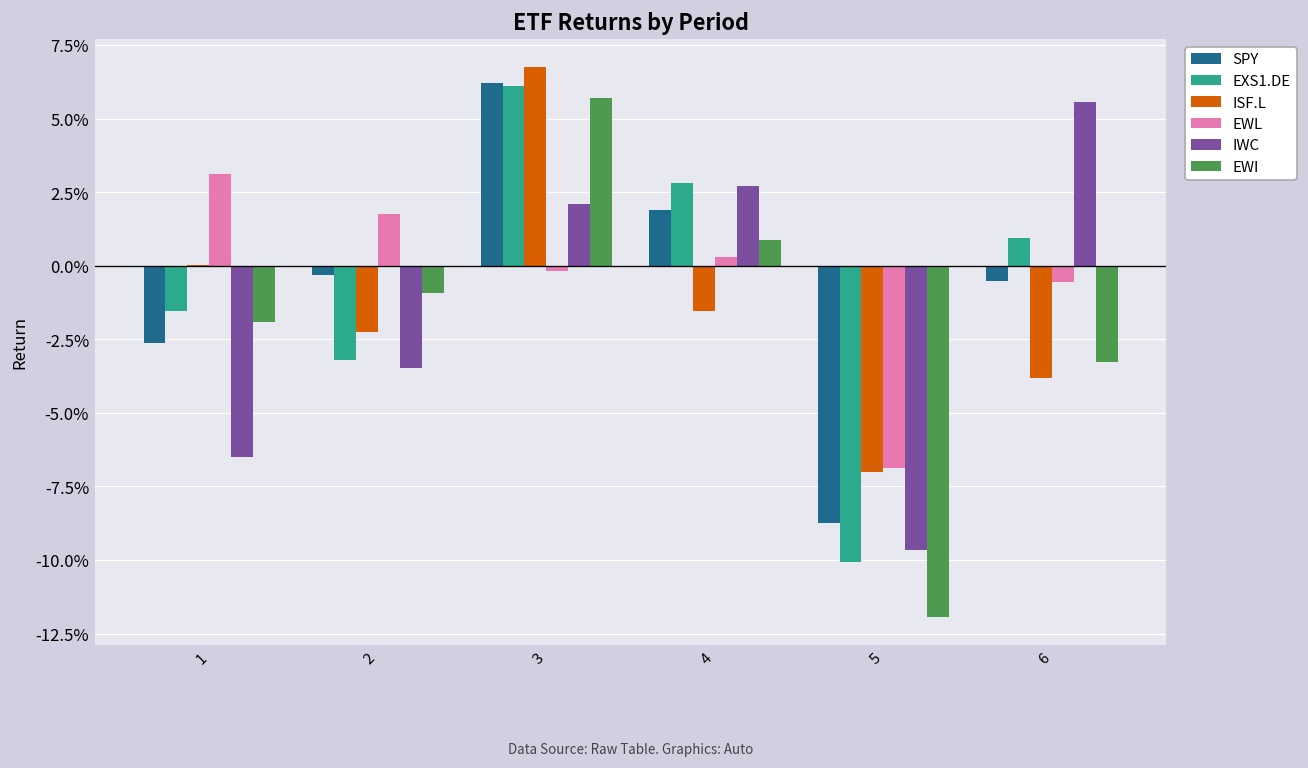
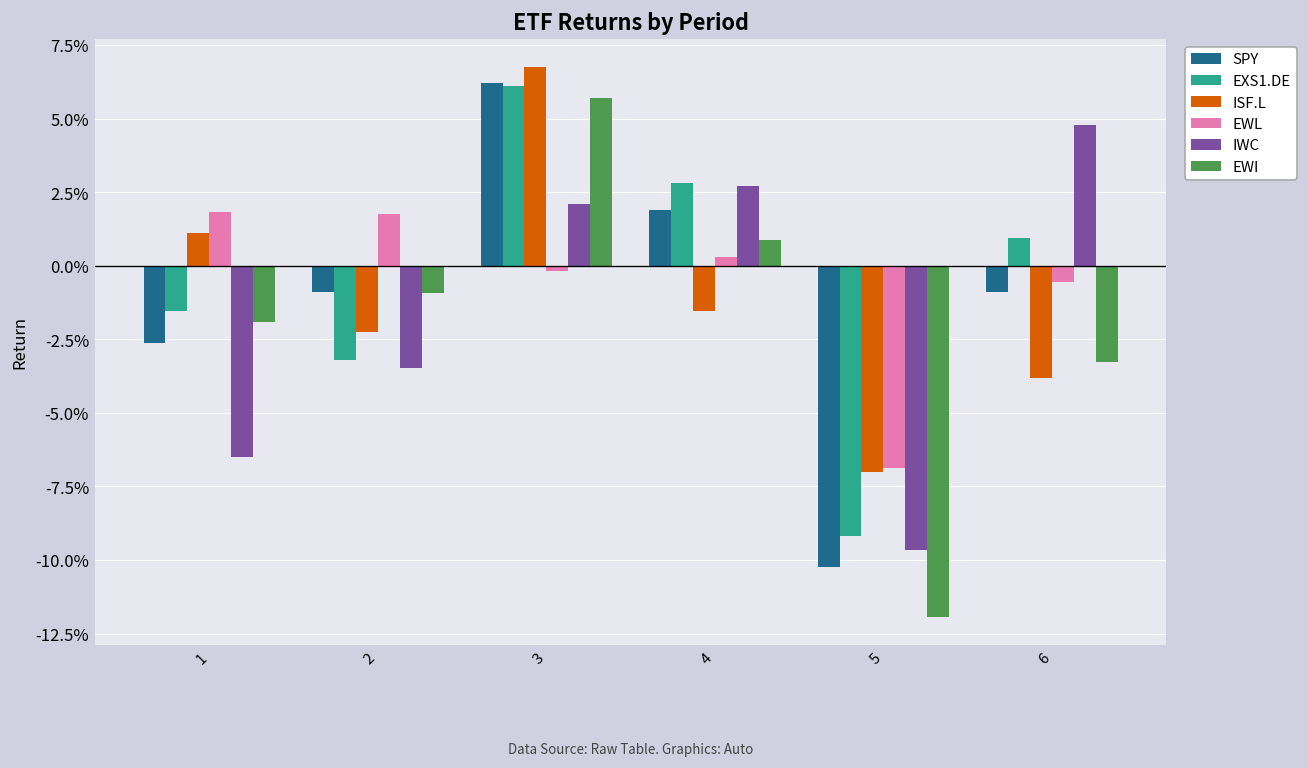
ISF.L, 1: 0.0% -> 1.1%
EWL, 1: 3.1% -> 1.8%
SPY, 2: -0.3% -> -0.9%
SPY, 5: -8.7% -> -10.2%
EXS1.DE, 5: -10.1% -> -9.2%
SPY, 6: -0.5% -> -0.9%
IWC, 6: 5.6% -> 4.8%
